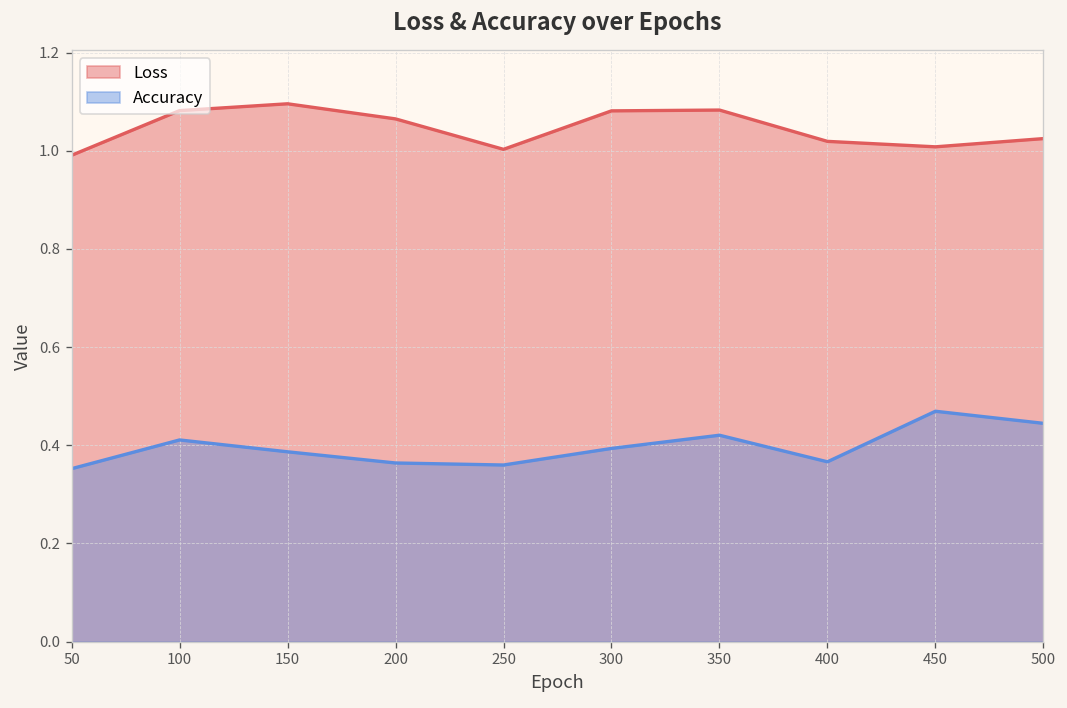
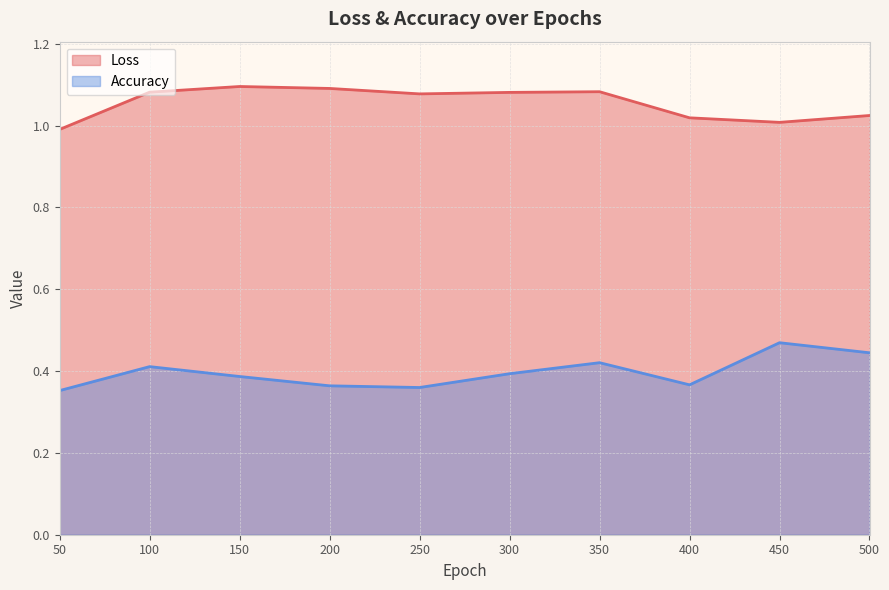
Loss, 200: 1.07 -> 1.09
Loss, 250: 1.00 -> 1.08
